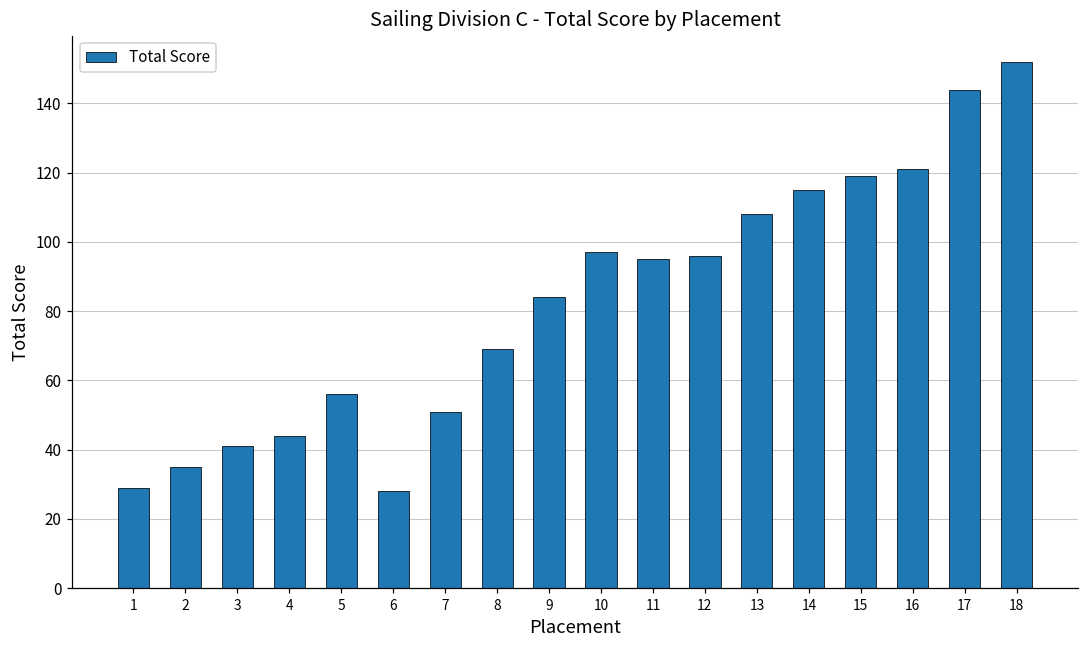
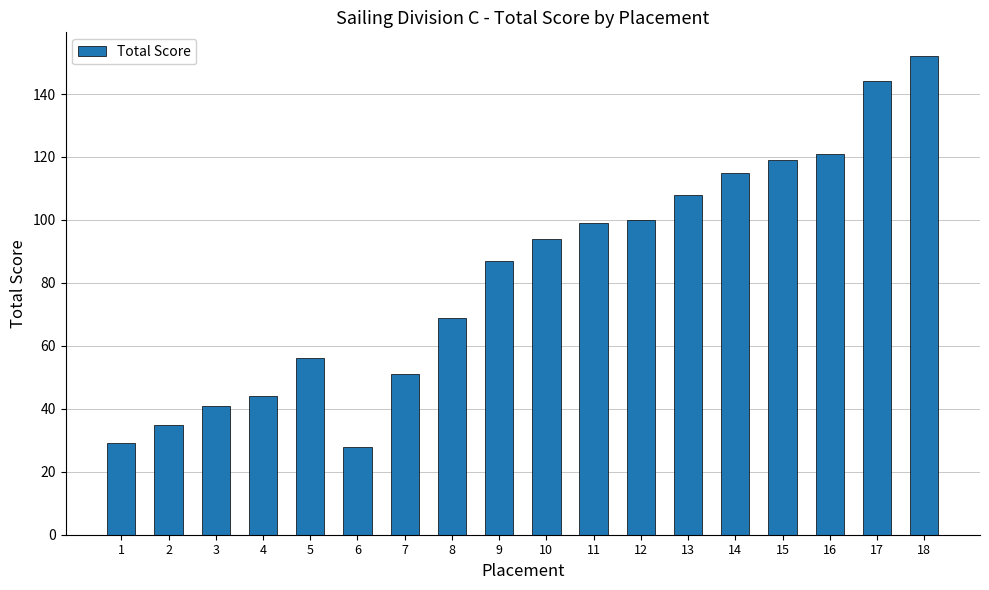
9: 84 -> 87
10: 97 -> 94
11: 95 -> 99
12: 96 -> 100
